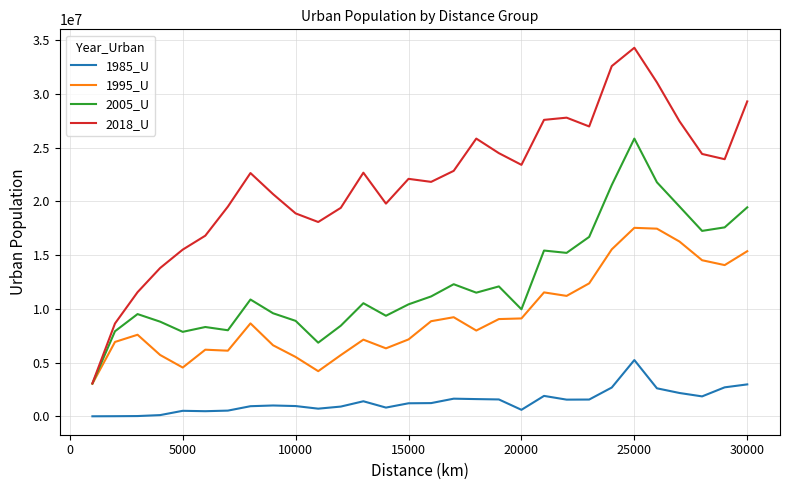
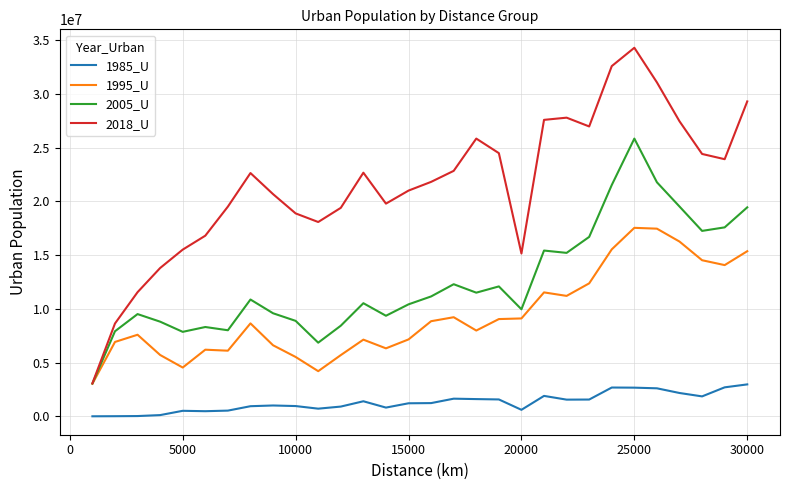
2018_U, 15000: 22100000 -> 21000000
2018_U, 20000: 23400000 -> 15200000
1985_U, 25000: 5200000 -> 2700000
